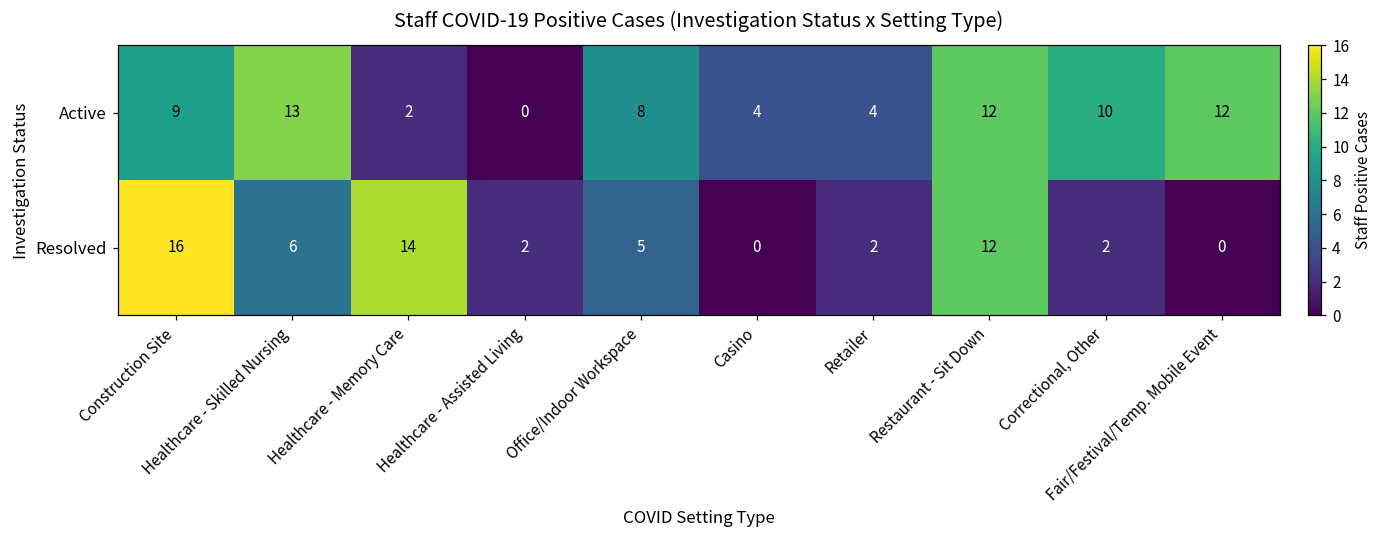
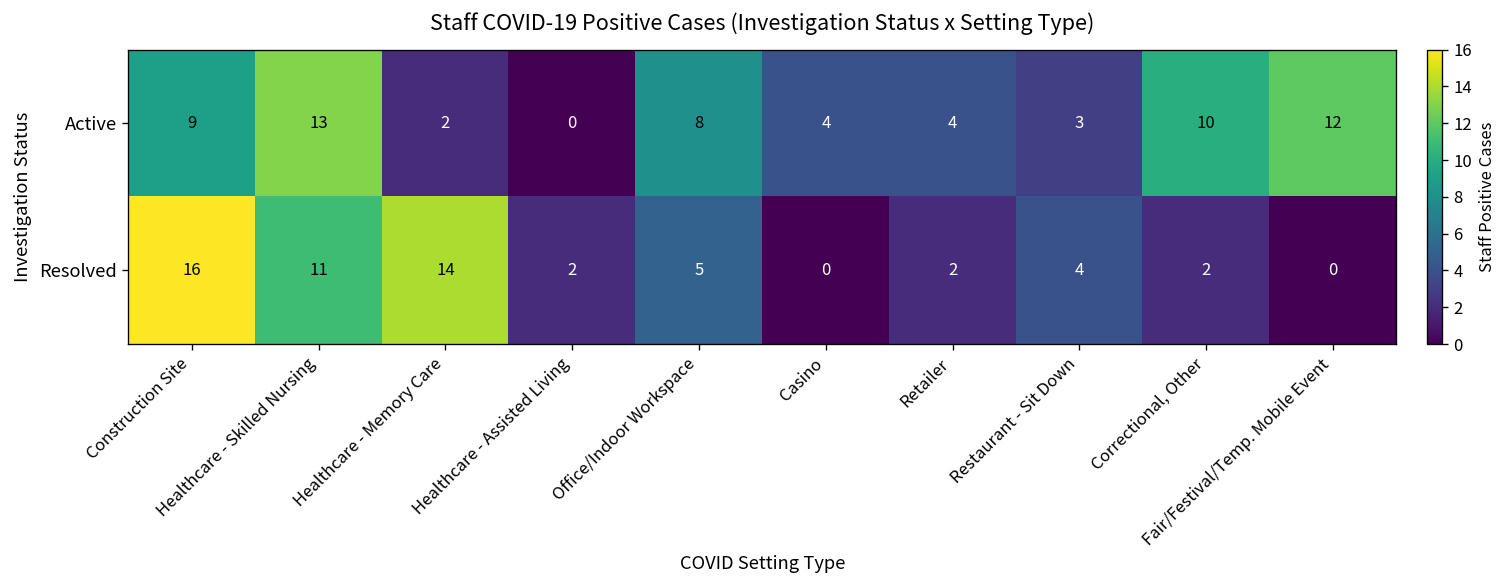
Active, Restaurant - Sit Down: 12 -> 3
Resolved, Healthcare - Skilled Nursing: 6 -> 11
Resolved, Restaurant - Sit Down: 12 -> 4
